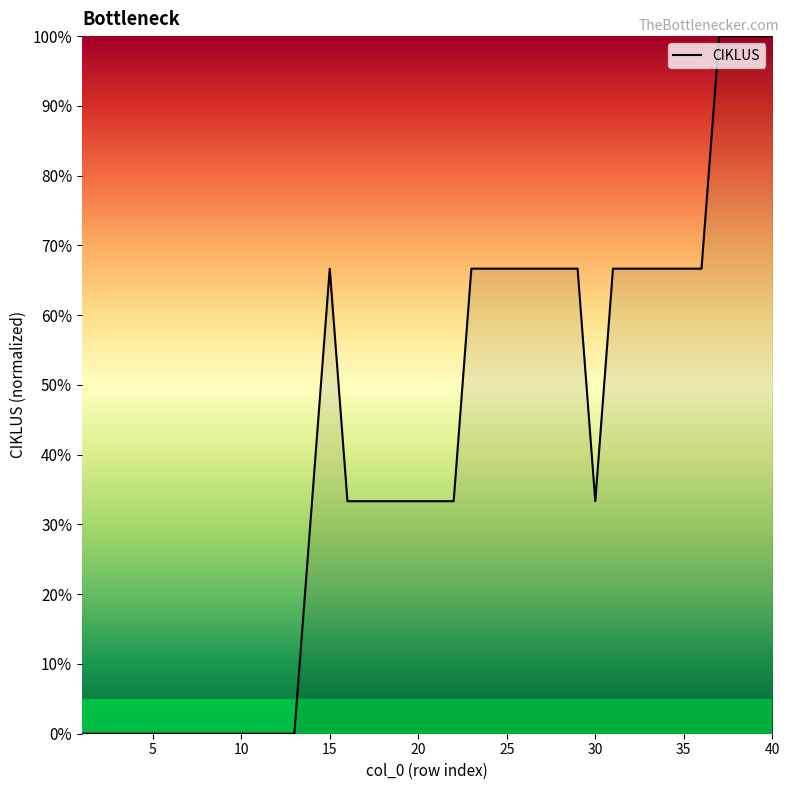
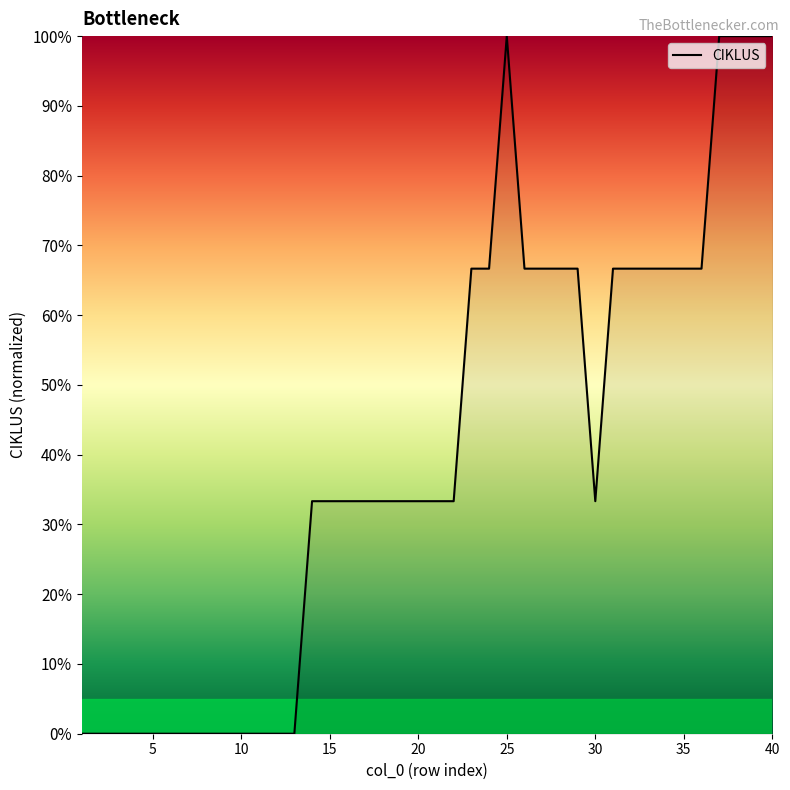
15: 67% -> 33%
25: 67% -> 100%
